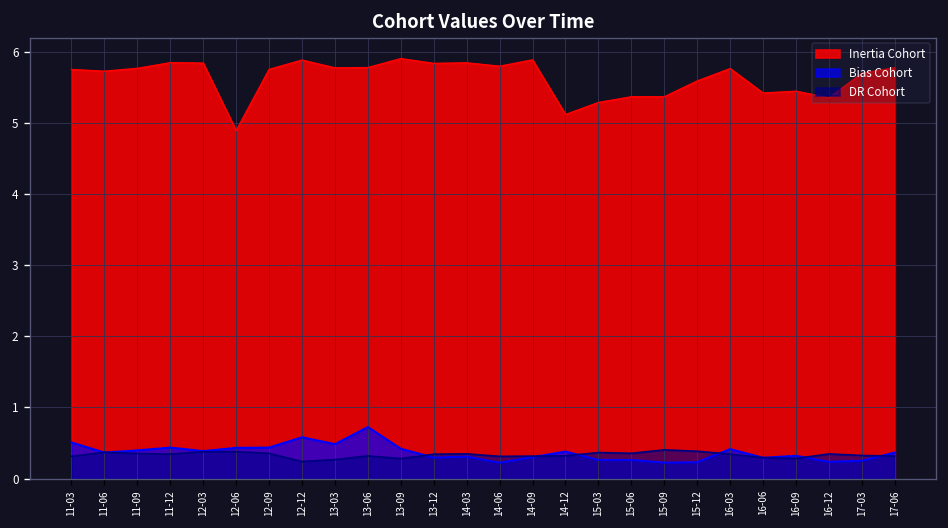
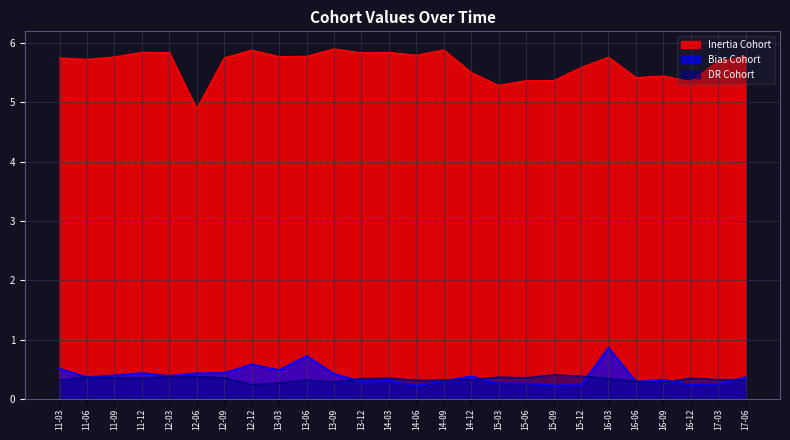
Inertia Cohort, 14-12: 5.1 -> 5.5
Bias Cohort, 16-03: 0.4 -> 0.9
